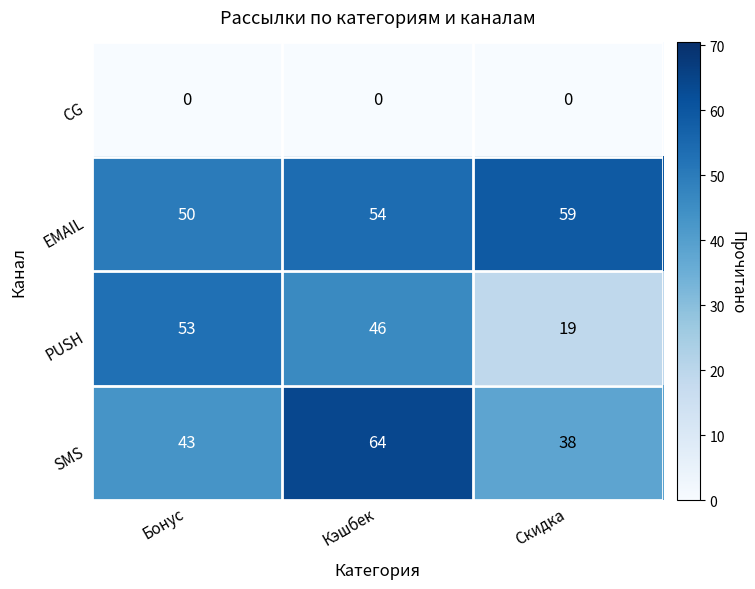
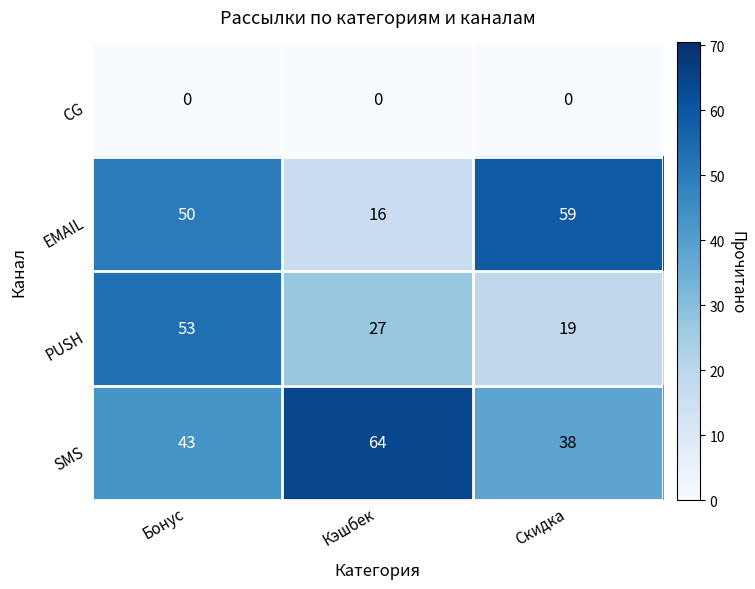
EMAIL, Кэшбек: 54 -> 16
PUSH, Кэшбек: 46 -> 27
